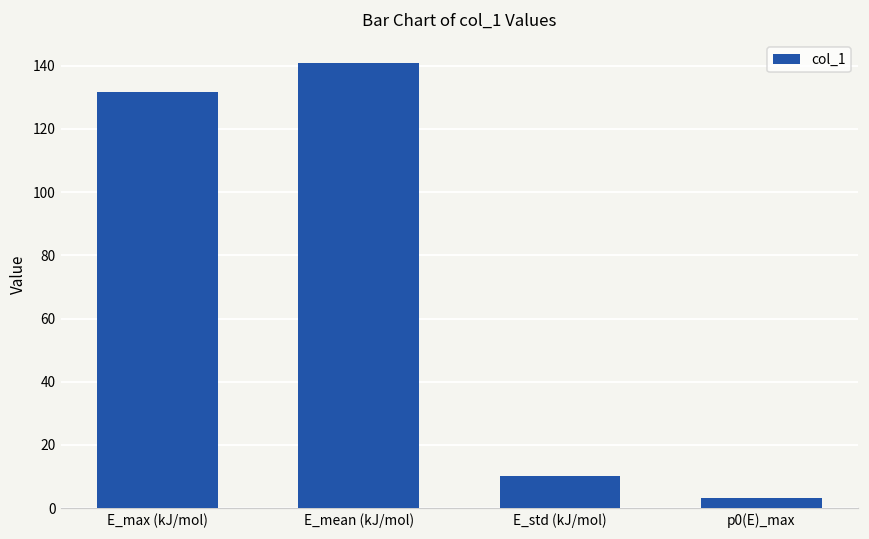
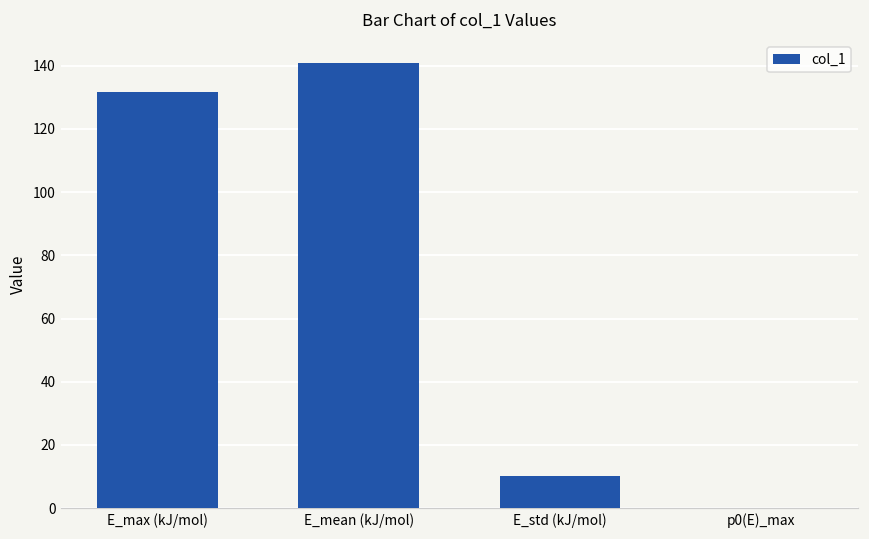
p0(E)_max: 3 -> 0
